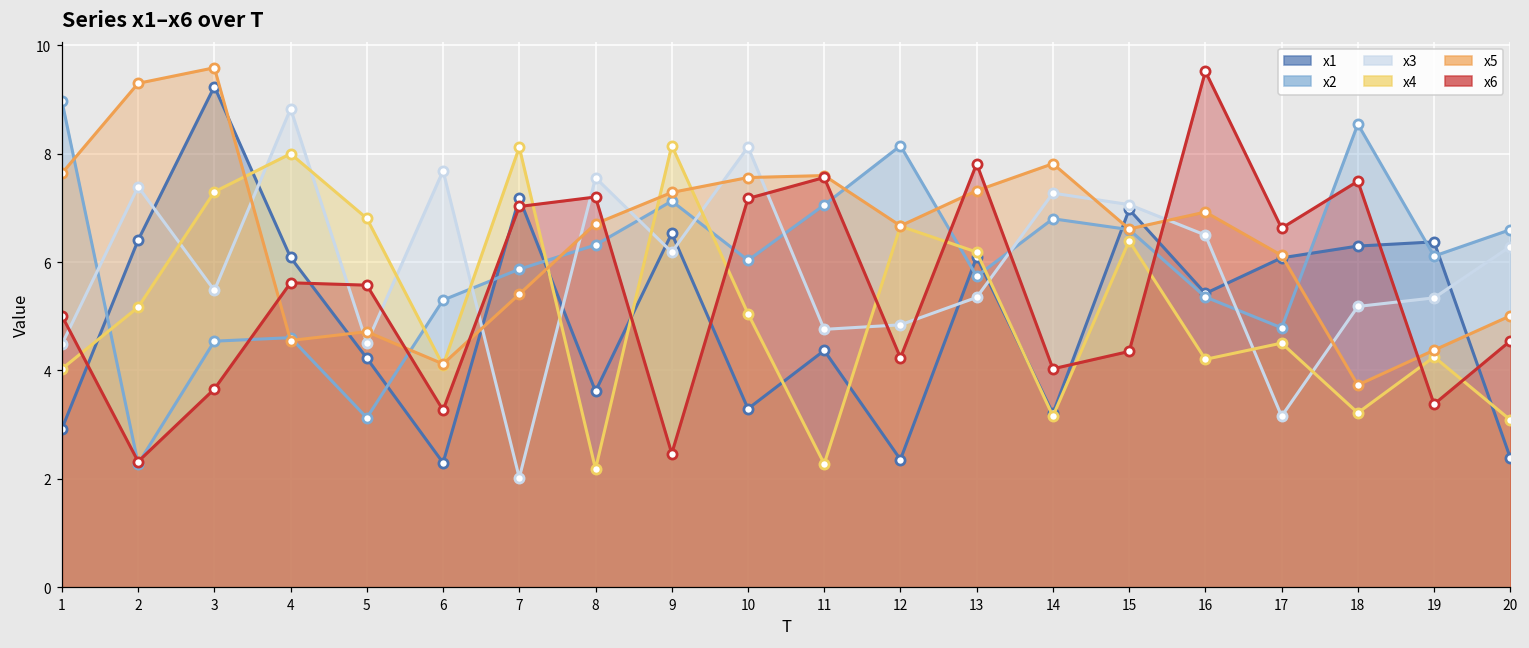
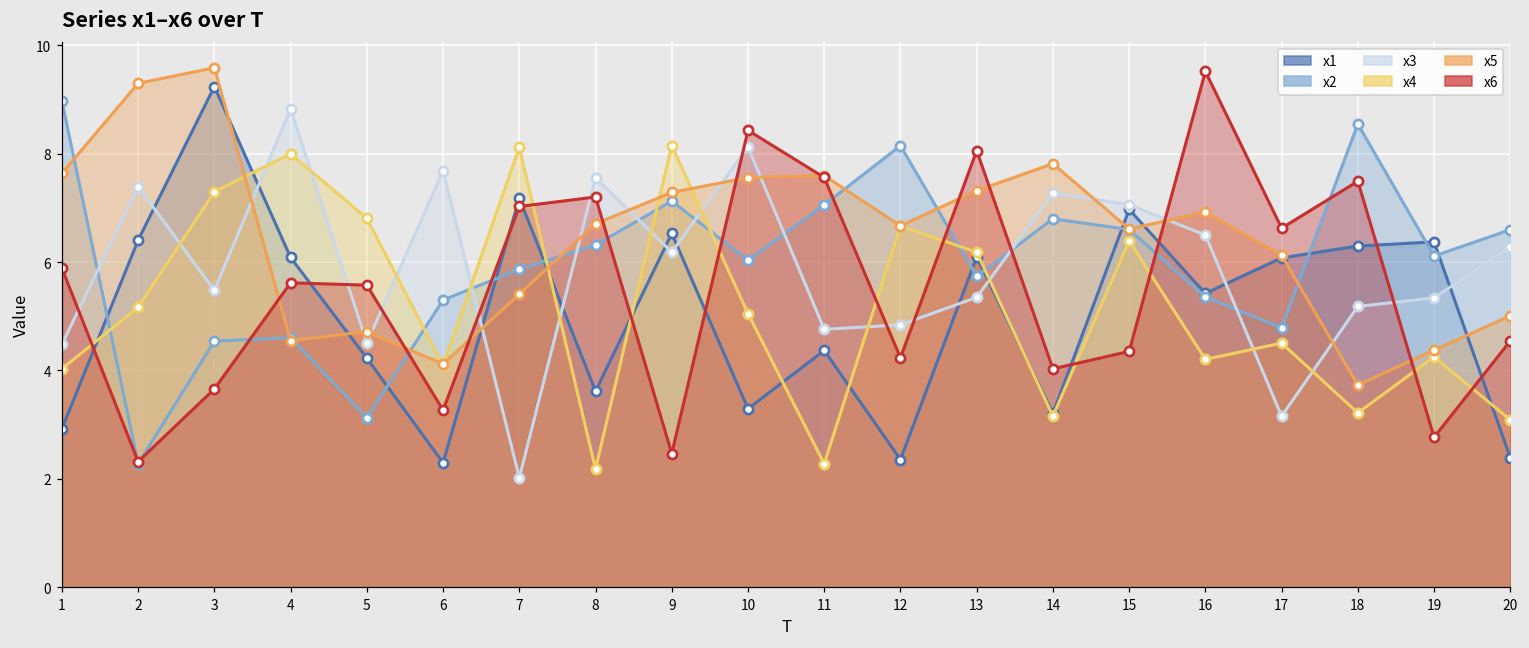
x6, 1: 5.0 -> 5.9
x6, 10: 7.2 -> 8.4
x6, 13: 7.8 -> 8.1
x6, 19: 3.4 -> 2.8
